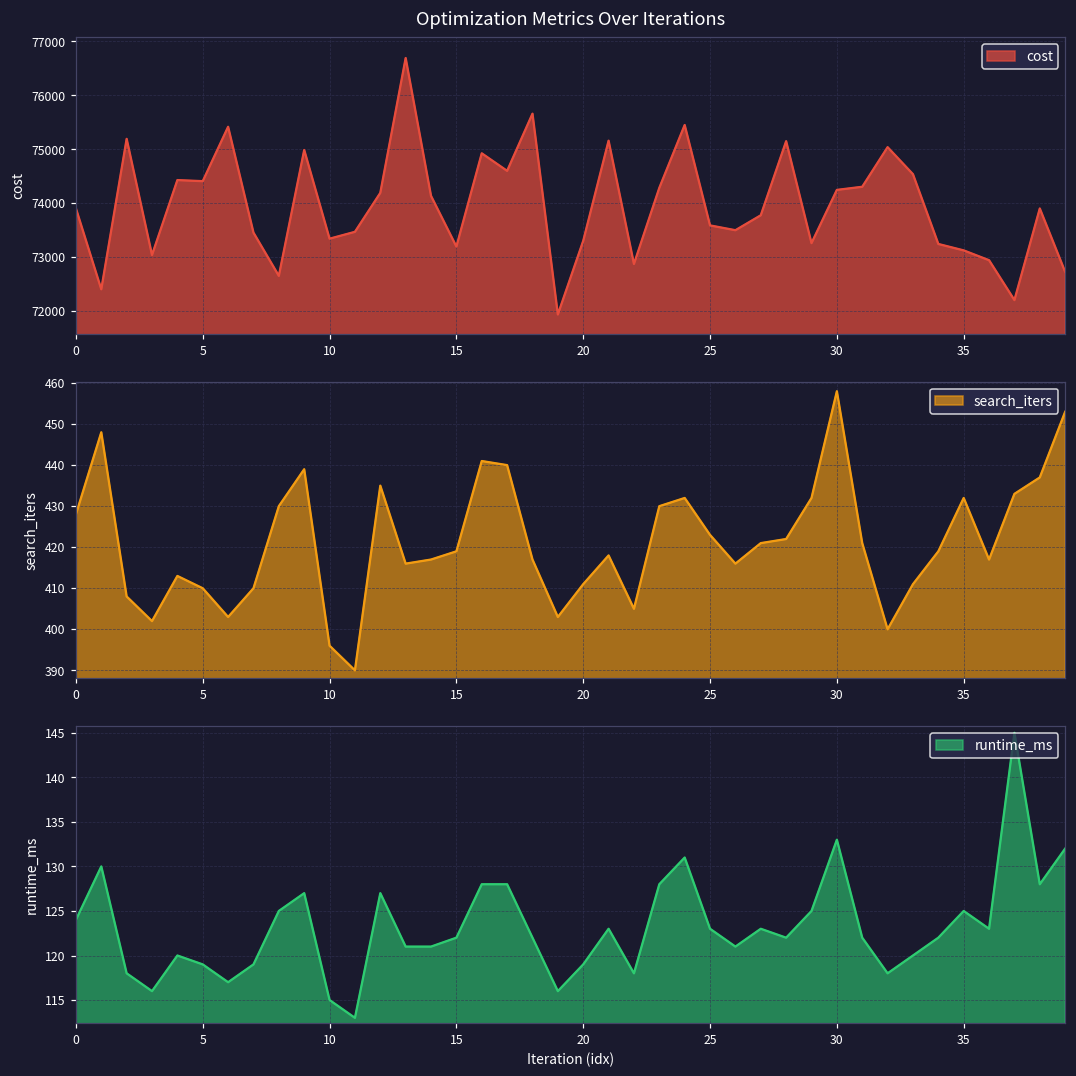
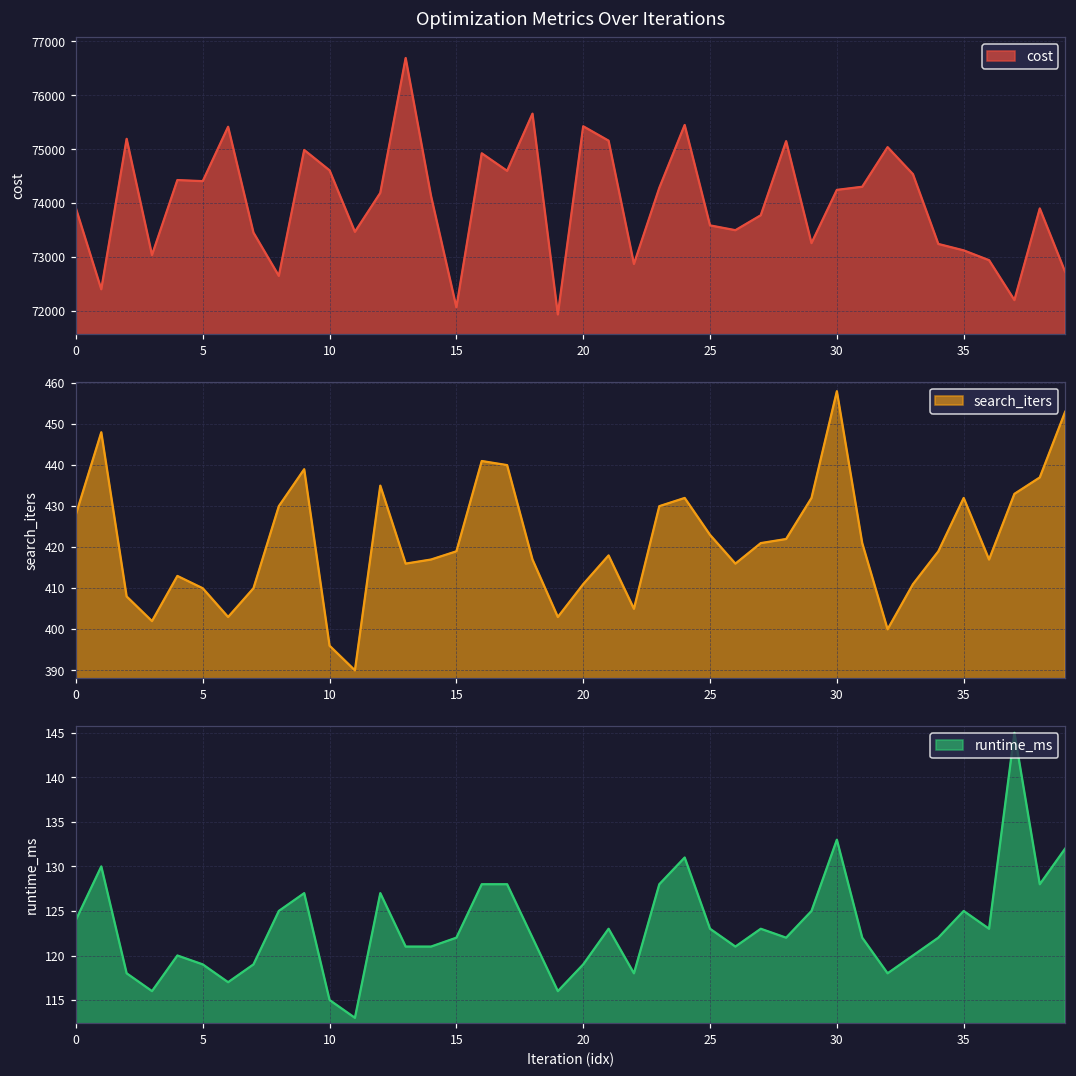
Optimization Metrics Over Iterations, 10: 73300 -> 74600
Optimization Metrics Over Iterations, 15: 73200 -> 72100
Optimization Metrics Over Iterations, 20: 73300 -> 75400
